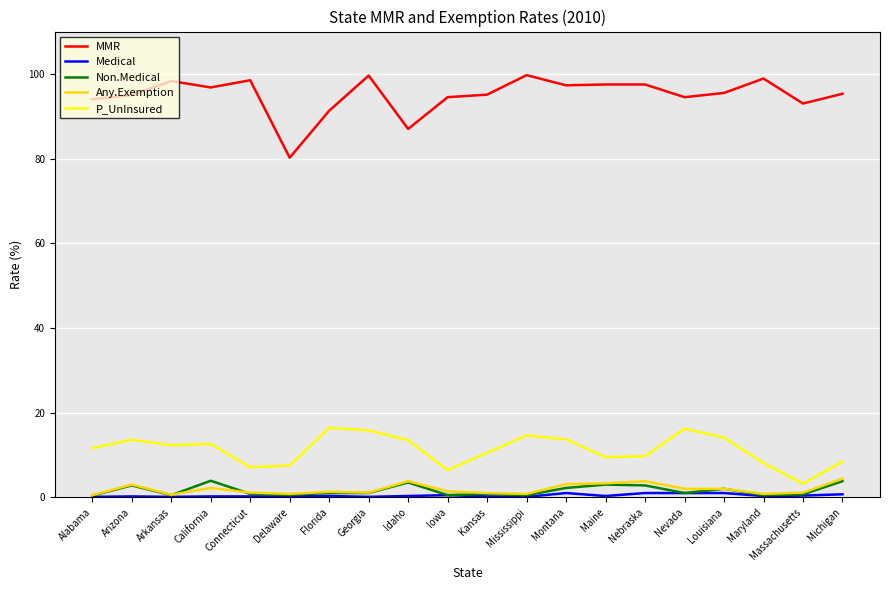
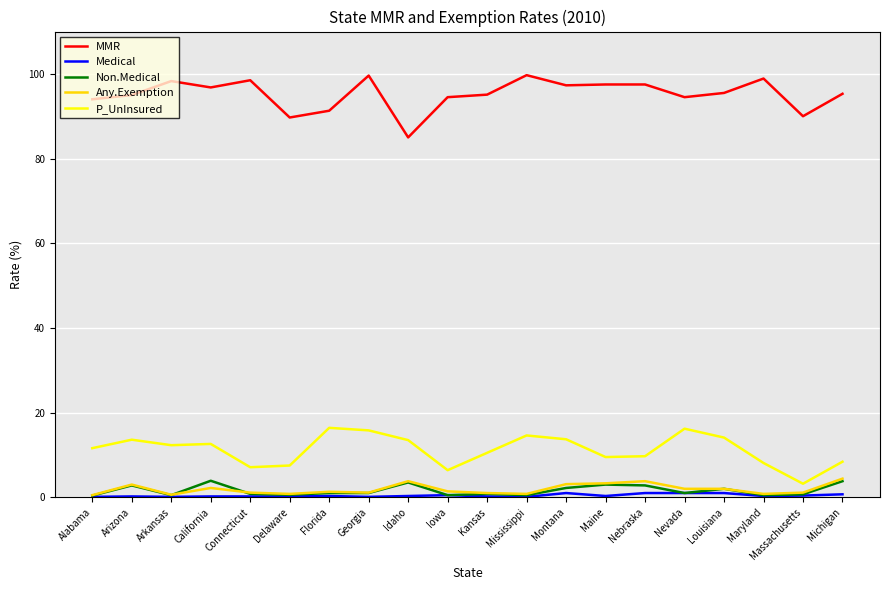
MMR, Delaware: 80 -> 90
MMR, Idaho: 87 -> 85
MMR, Massachusetts: 93 -> 90
